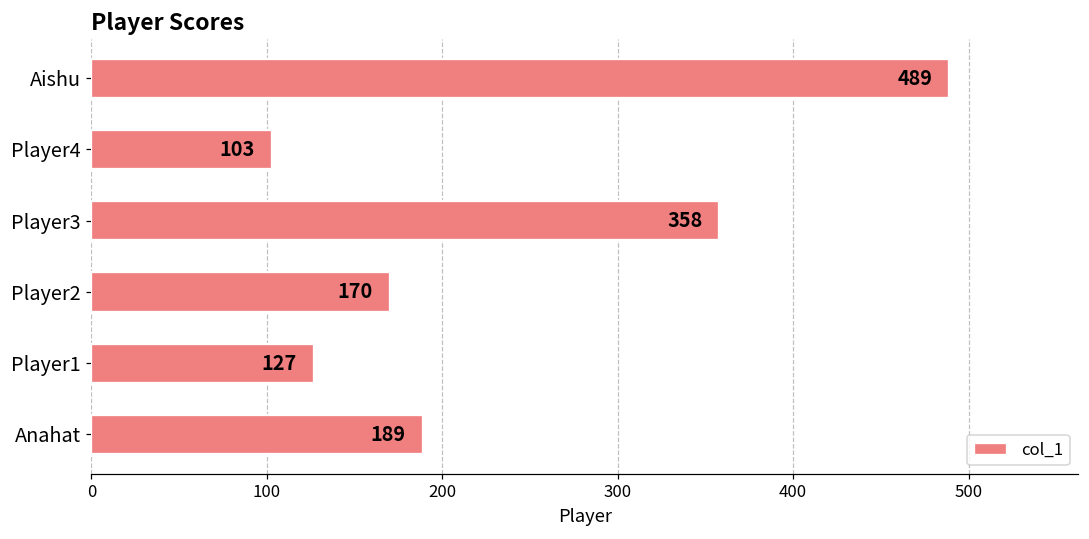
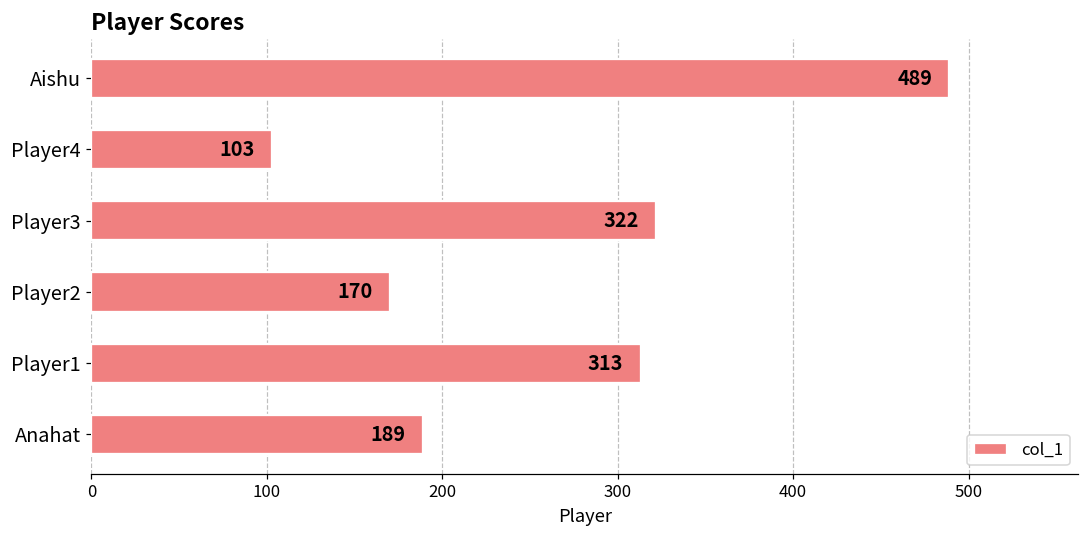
Player3: 358 -> 322
Player1: 127 -> 313
